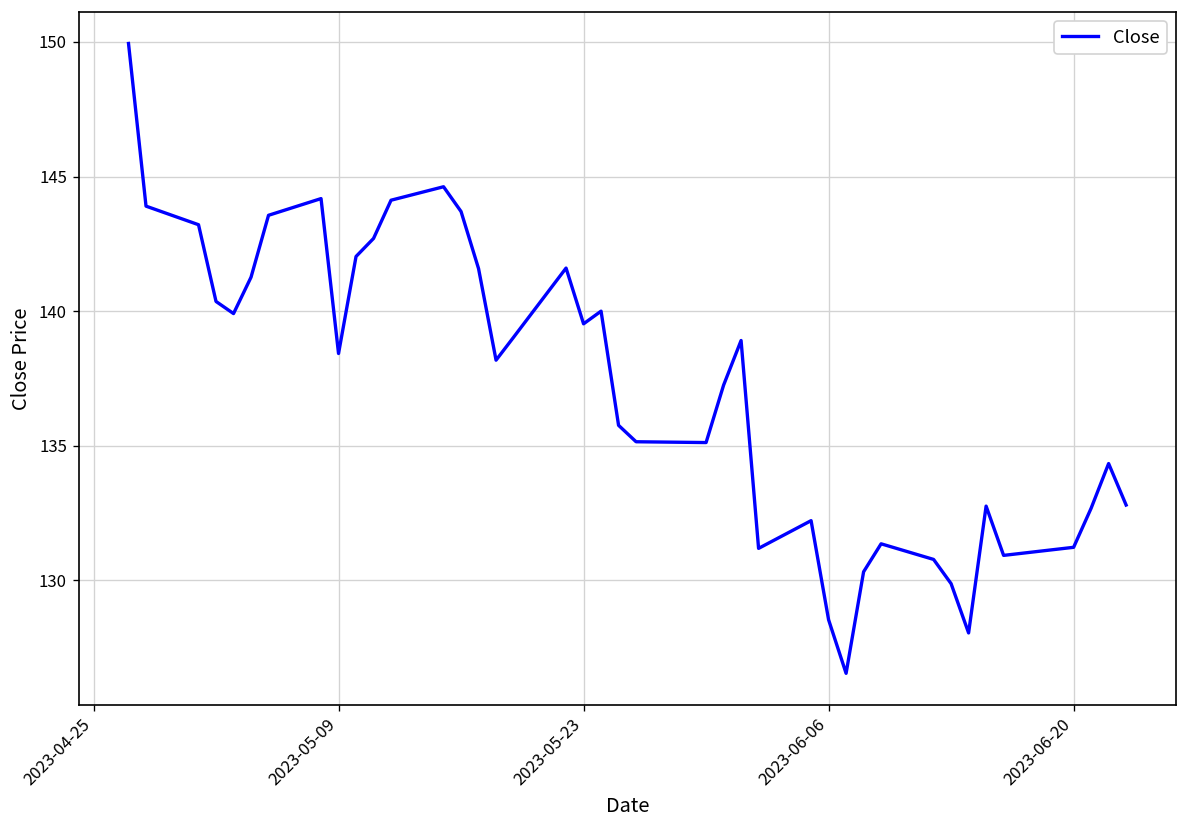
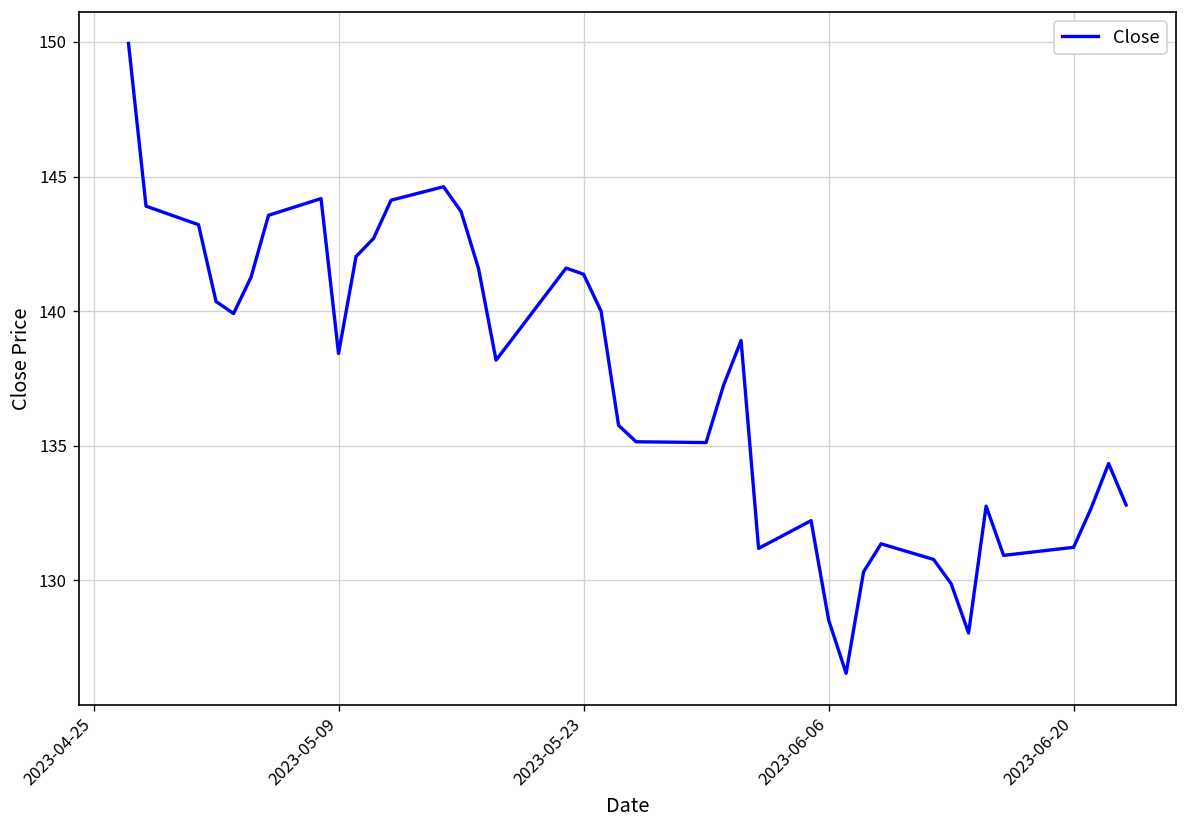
2023-05-23: 139.5 -> 141.4
